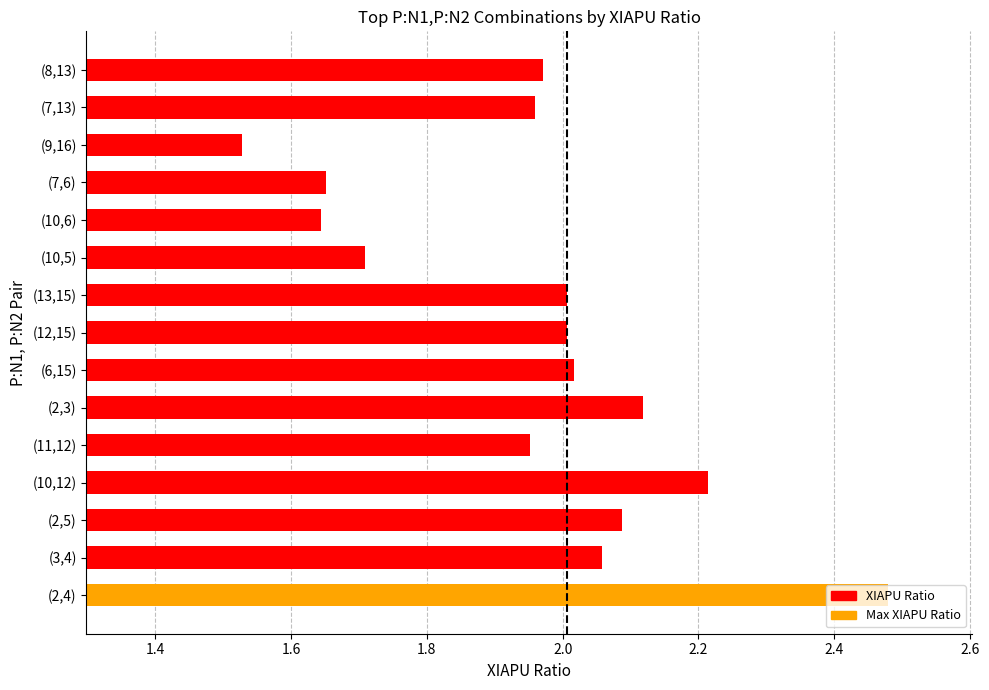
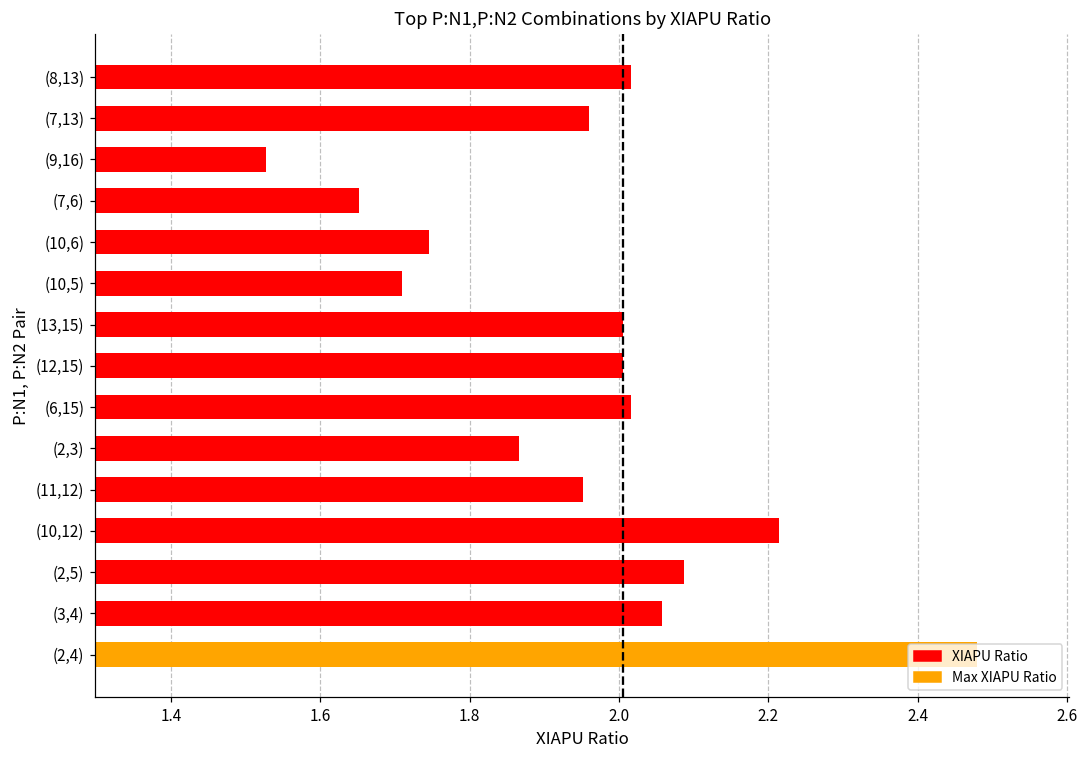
(8,13): 1.97 -> 2.02
(10,6): 1.64 -> 1.75
(2,3): 2.12 -> 1.87
